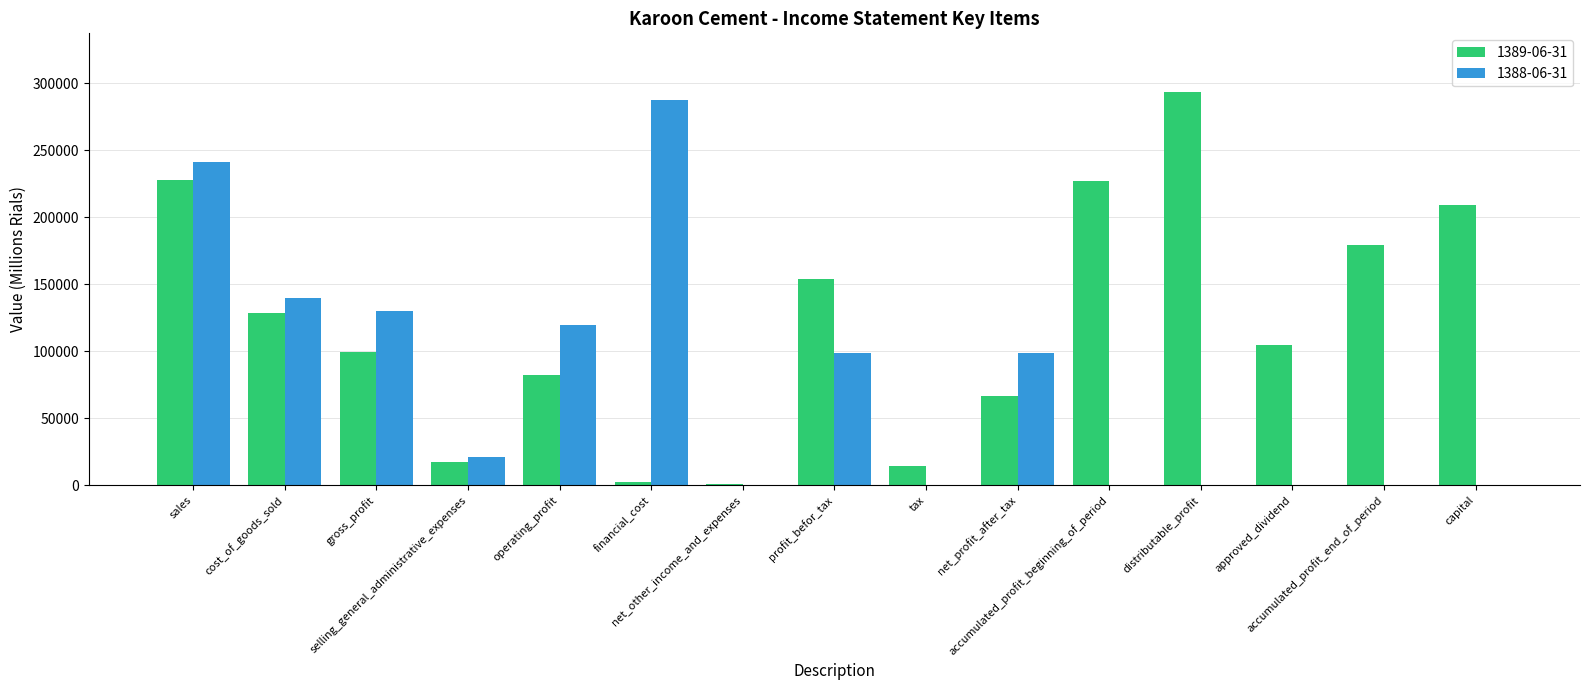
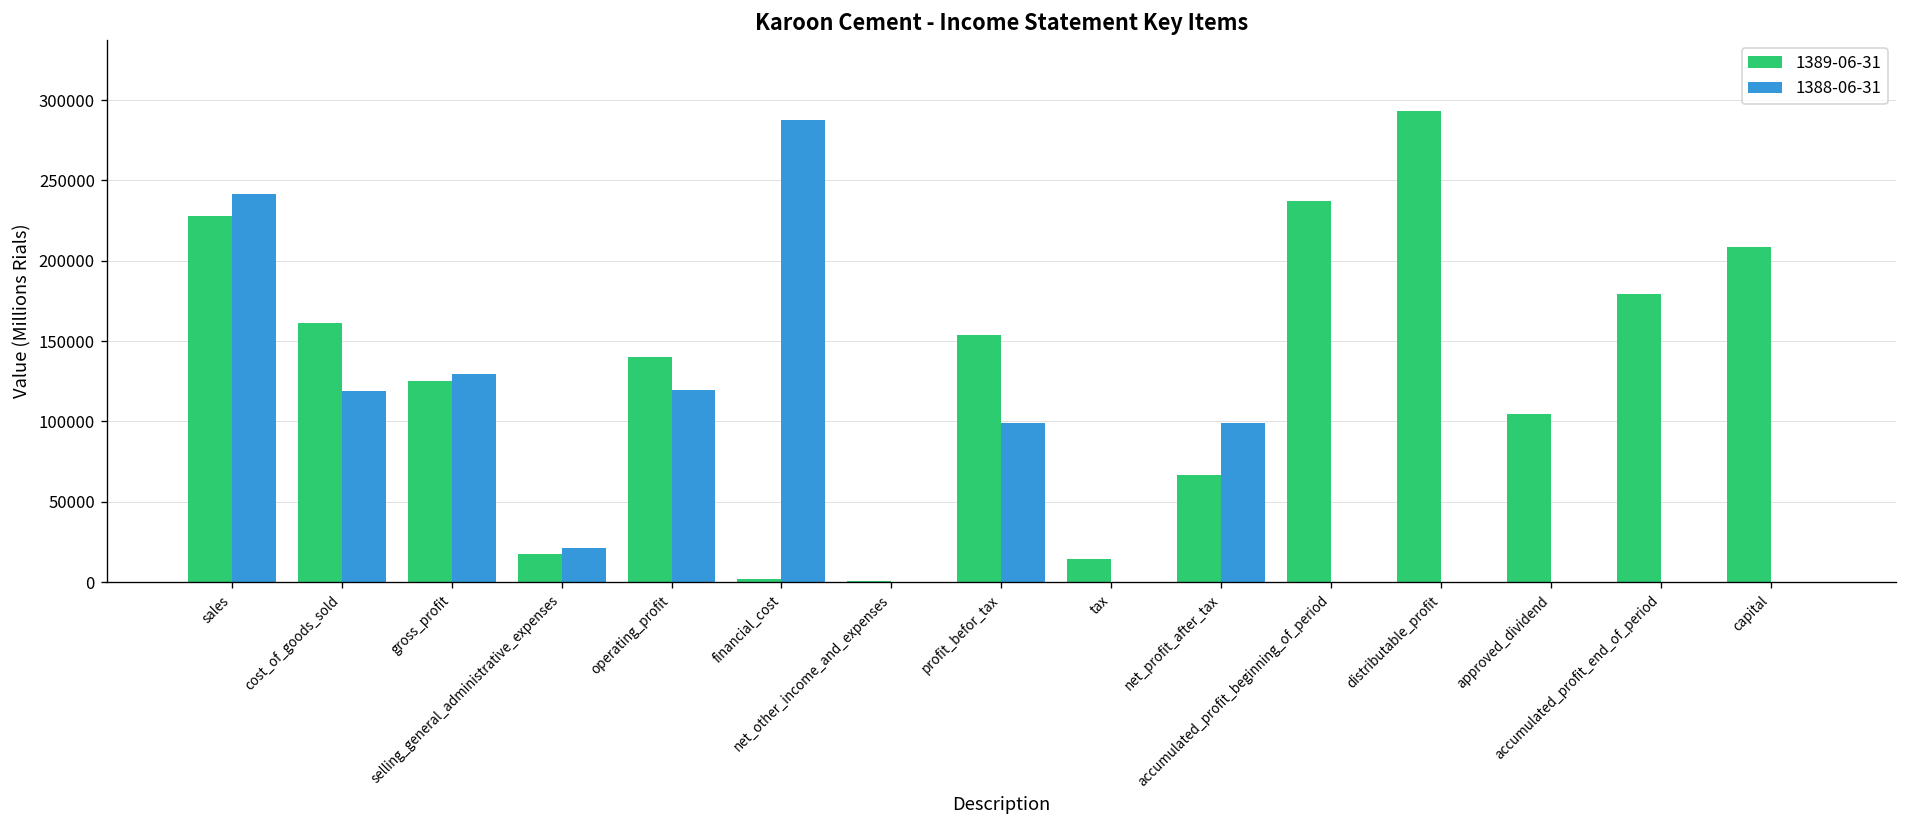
1389-06-31, cost_of_goods_sold: 128000 -> 162000
1388-06-31, cost_of_goods_sold: 140000 -> 119000
1389-06-31, gross_profit: 100000 -> 125000
1389-06-31, operating_profit: 82000 -> 140000
1389-06-31, accumulated_profit_beginning_of_period: 227000 -> 237000
